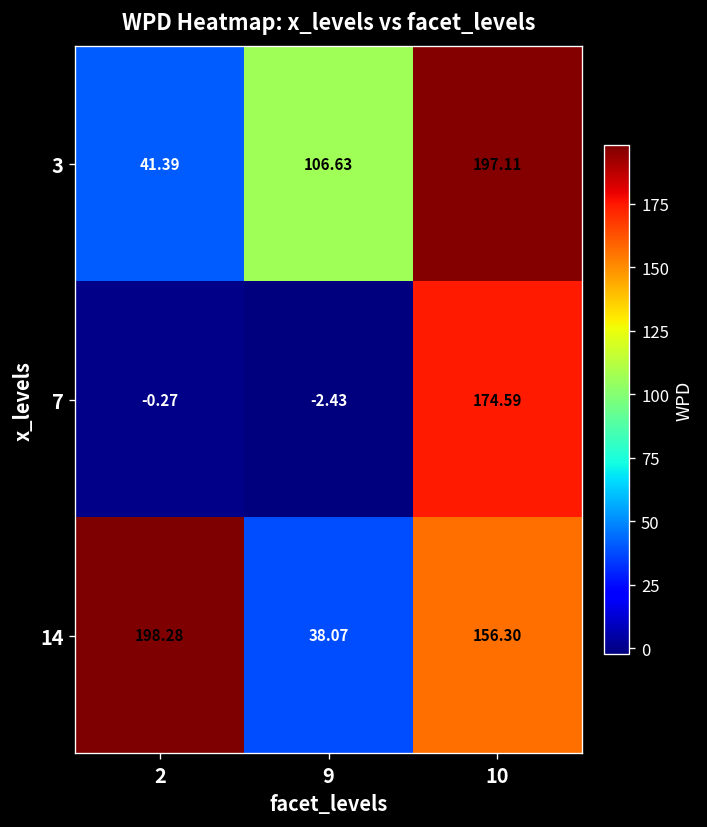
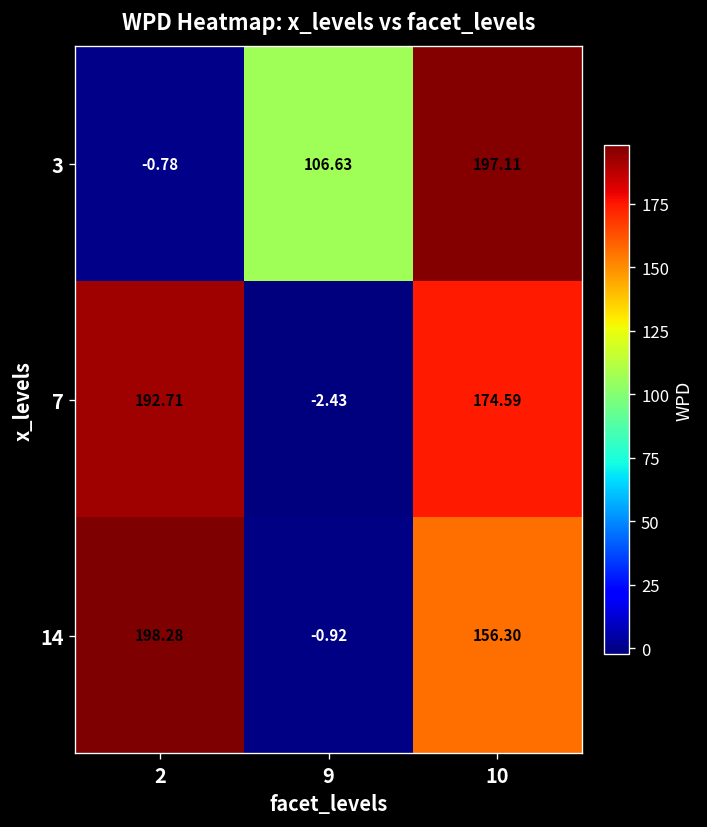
3, 2: 41.39 -> -0.78
7, 2: -0.27 -> 192.71
14, 9: 38.07 -> -0.92
